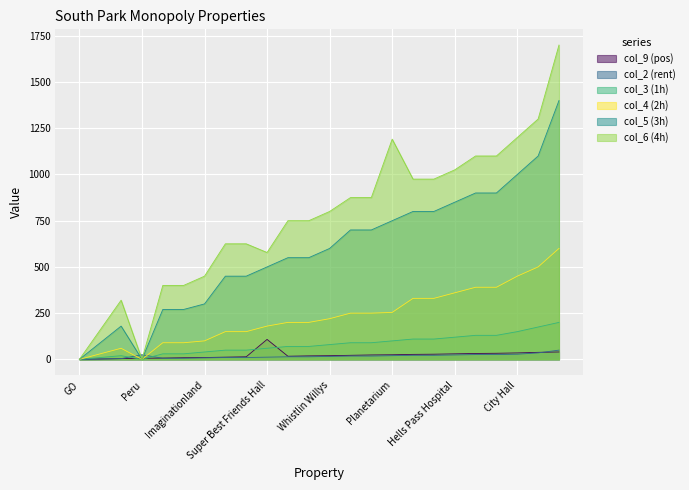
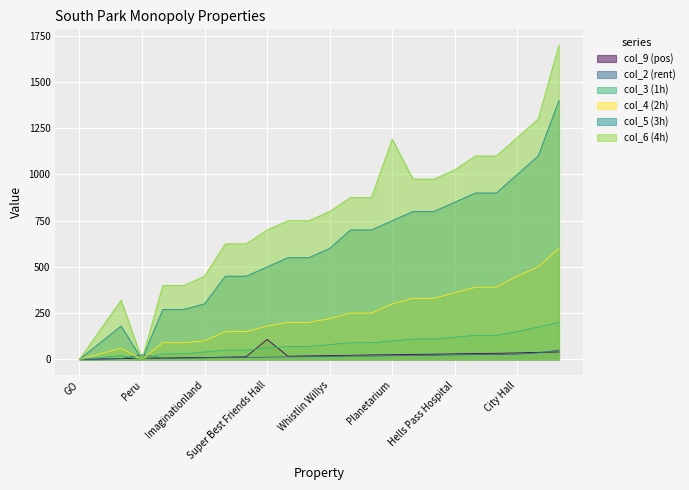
col_6 (4h), Super Best Friends Hall: 580 -> 700
col_4 (2h), Planetarium: 250 -> 300
